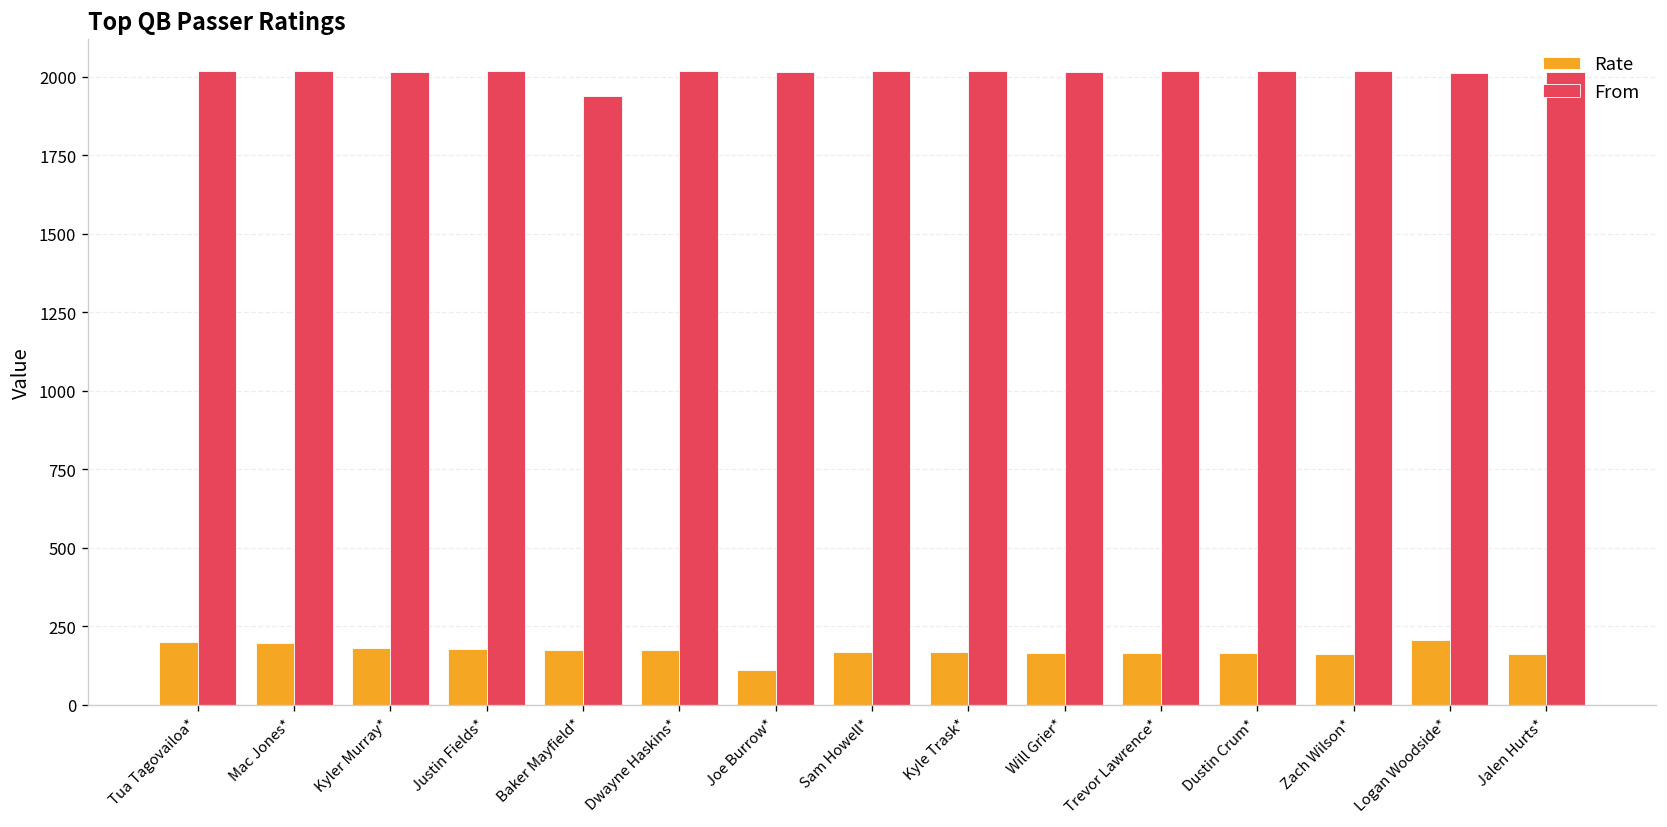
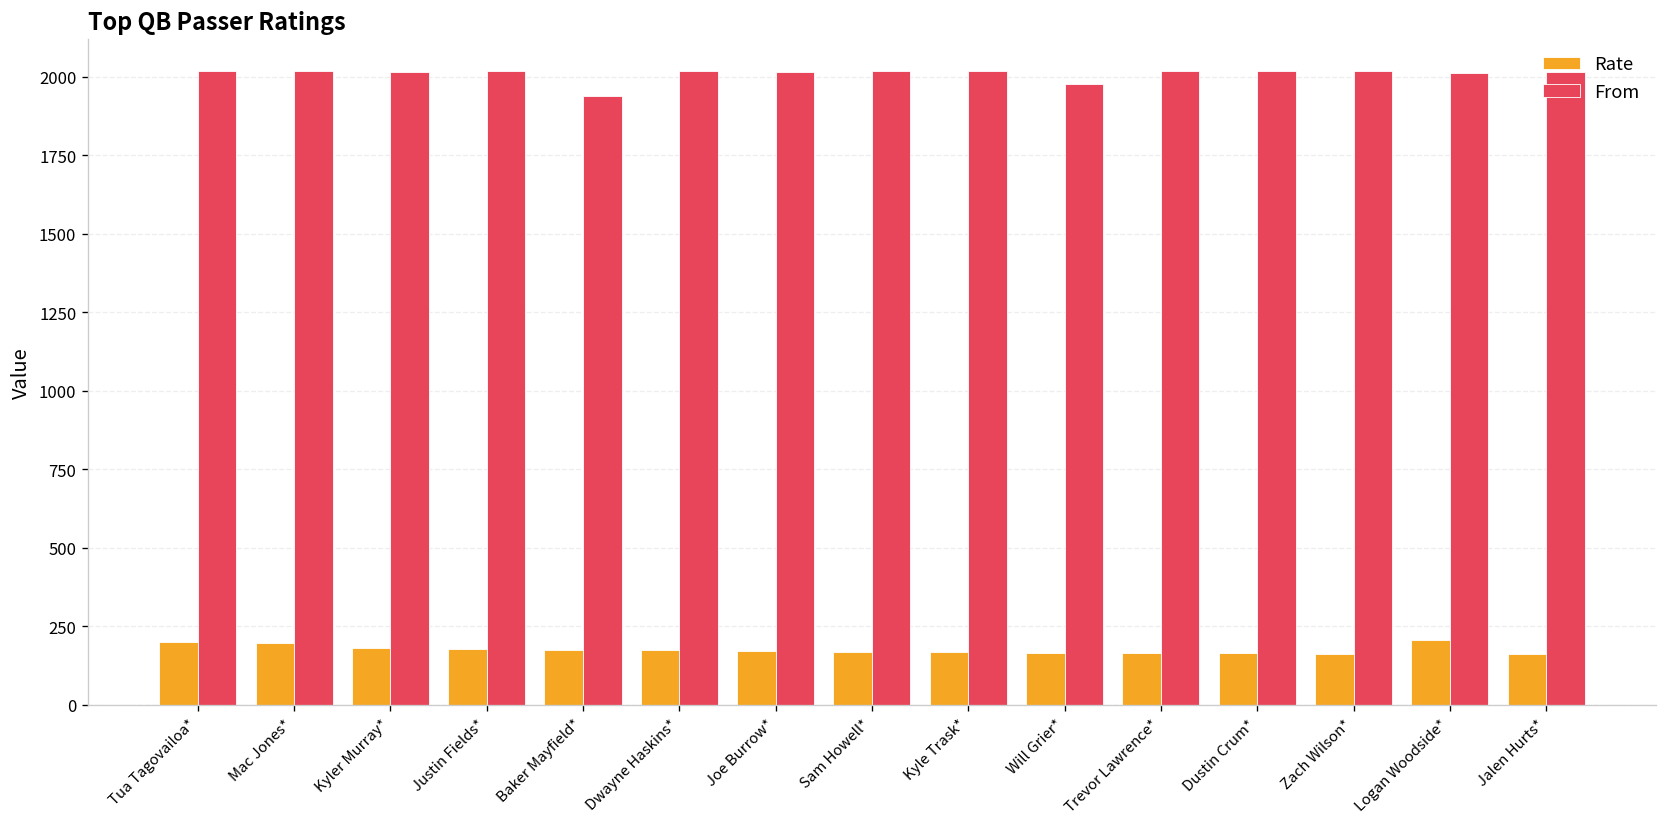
Rate, Joe Burrow*: 110 -> 170
From, Will Grier*: 2020 -> 1980
